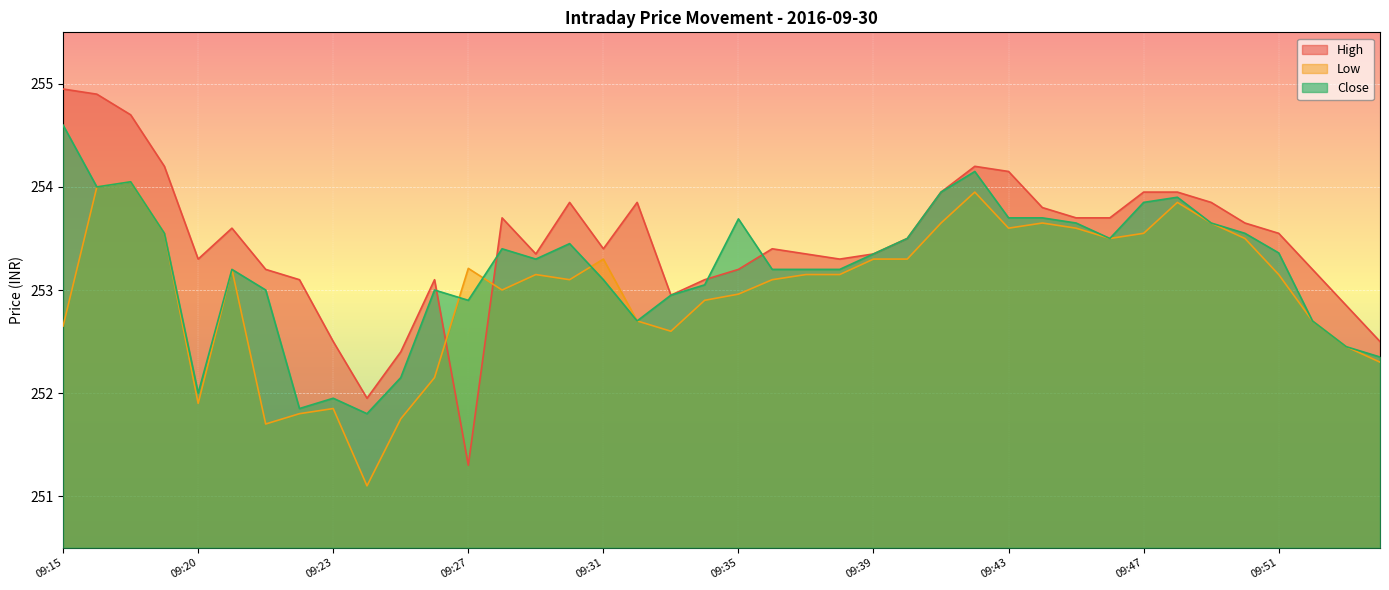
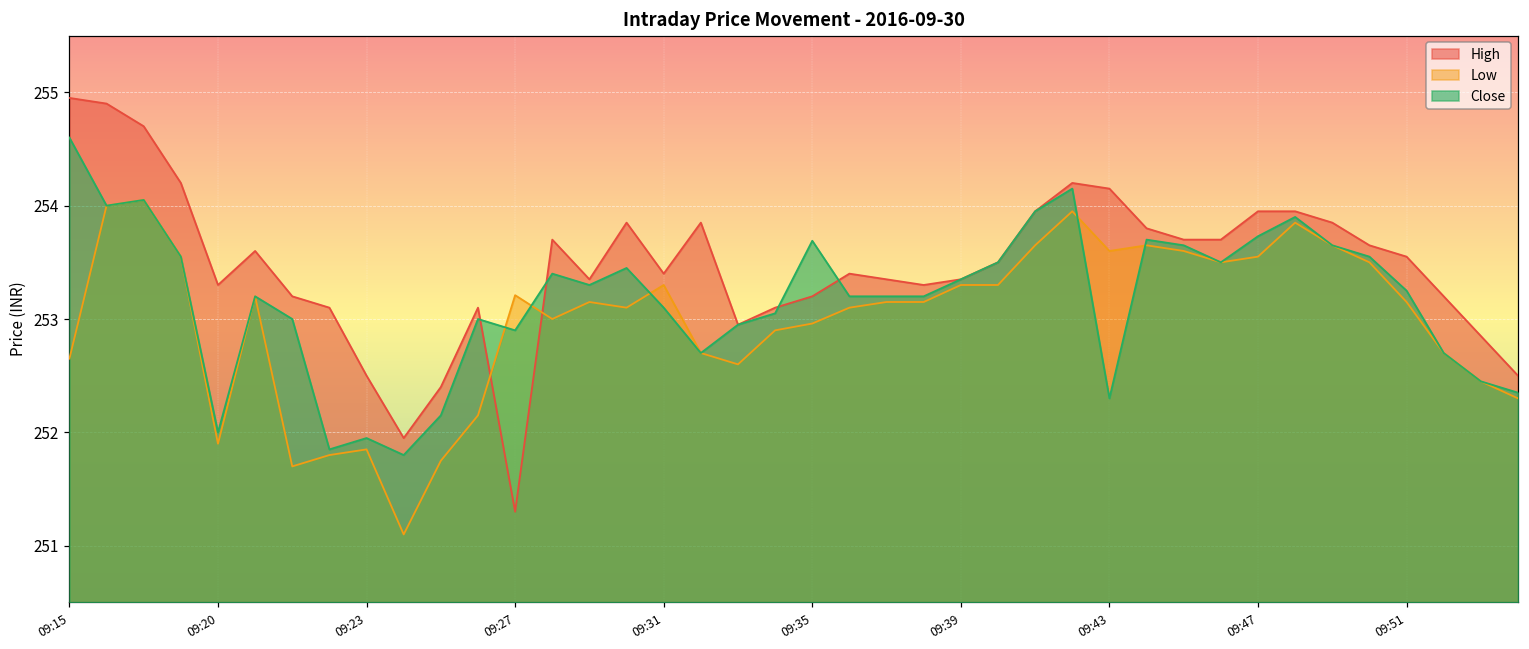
Close, 09:43: 253.7 -> 252.3
Close, 09:47: 253.85 -> 253.73
Close, 09:51: 253.36 -> 253.25
